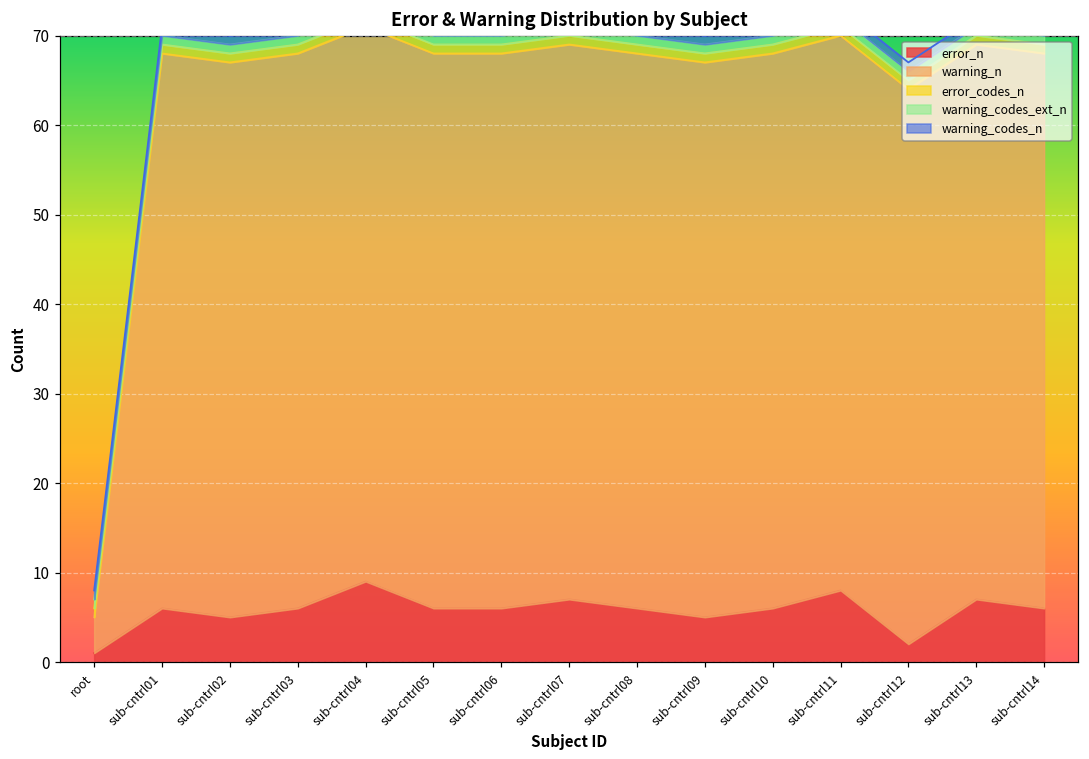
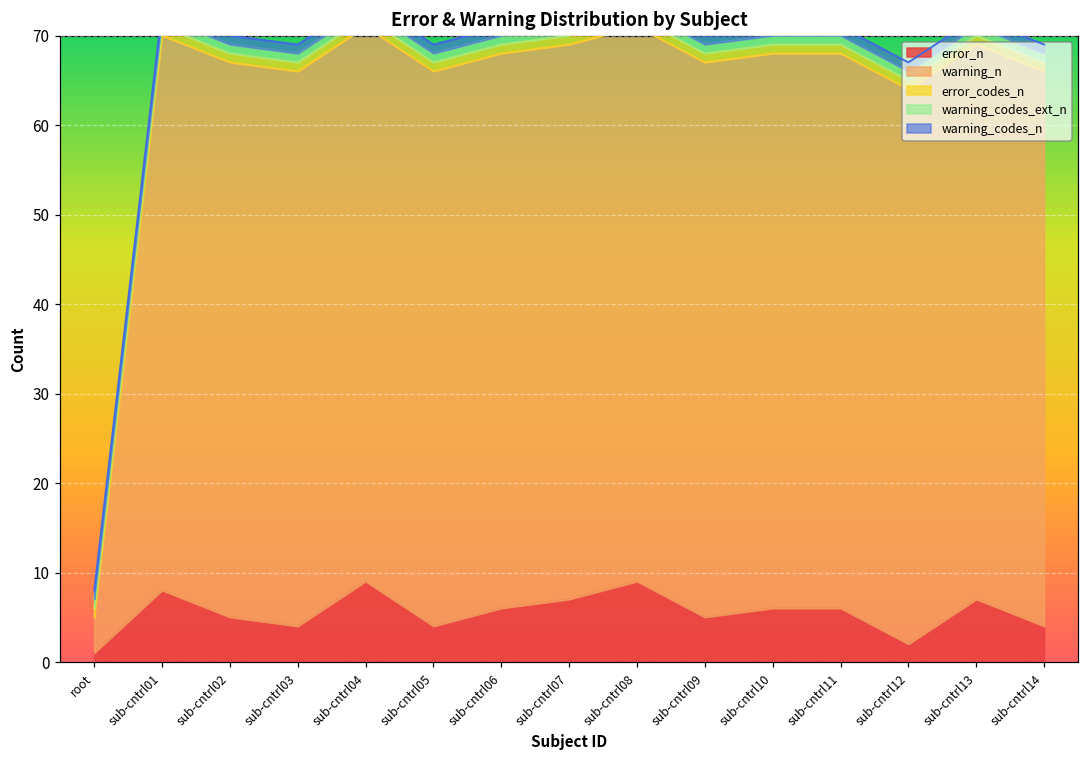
error_n, sub-cntrl01: 6 -> 8
error_n, sub-cntrl03: 6 -> 4
error_n, sub-cntrl05: 6 -> 4
error_n, sub-cntrl08: 6 -> 9
error_n, sub-cntrl11: 8 -> 6
error_n, sub-cntrl14: 6 -> 4
